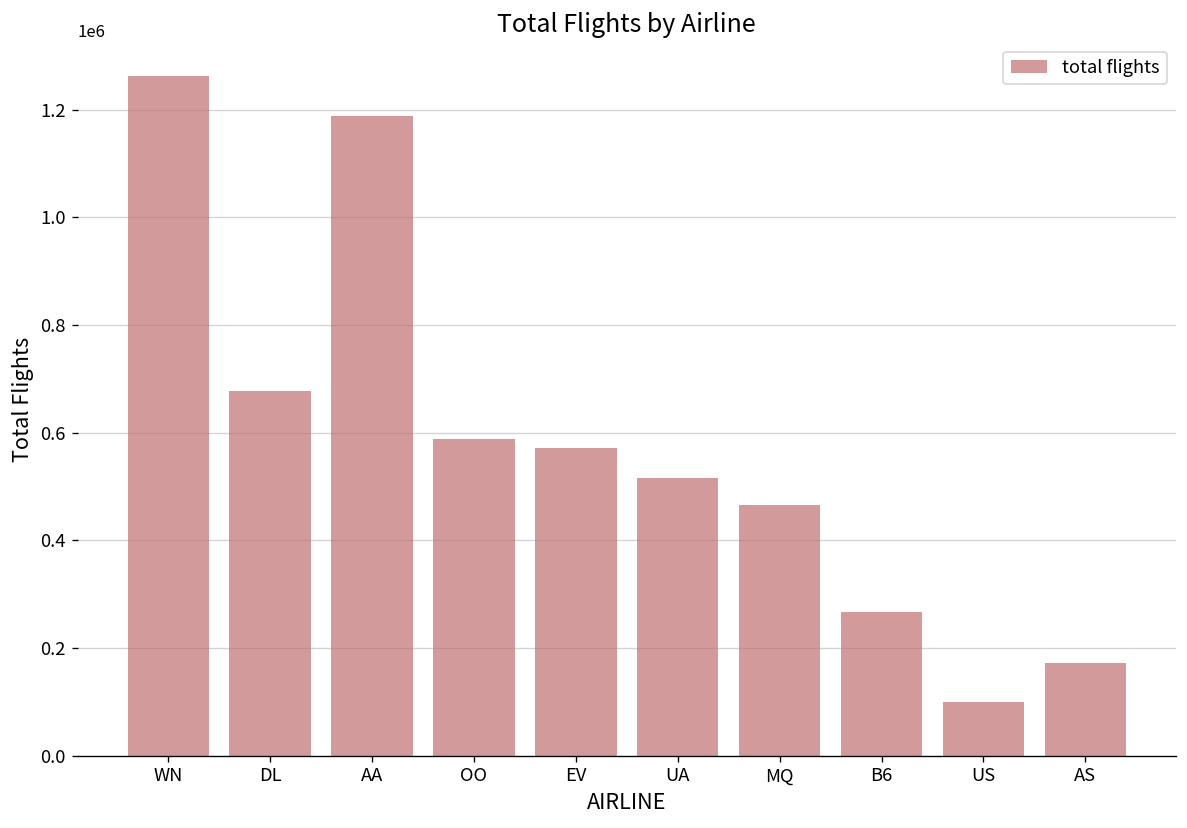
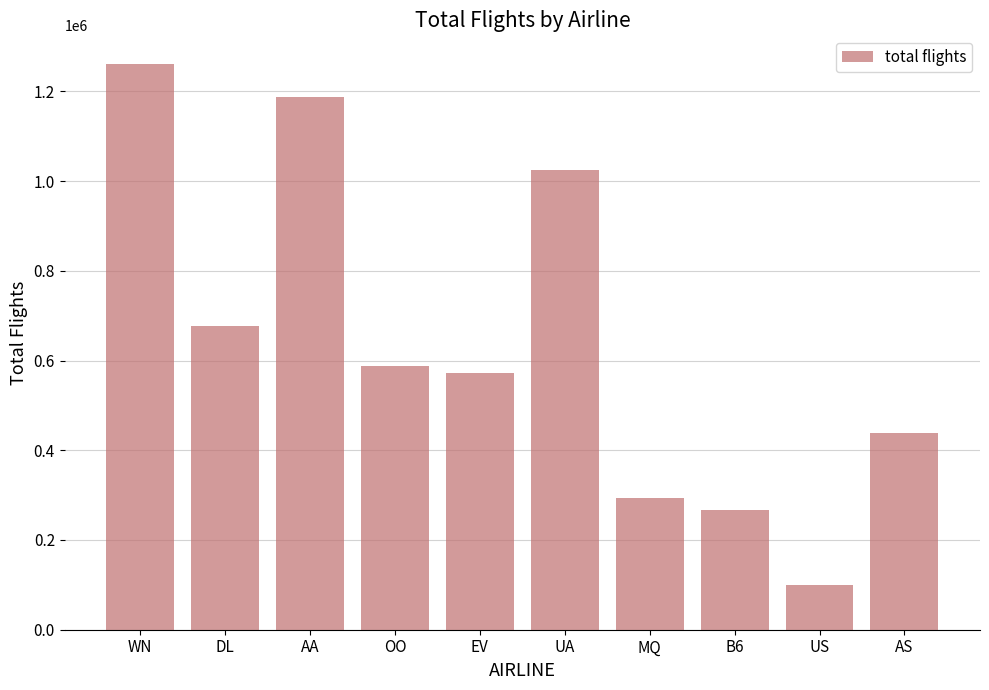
UA: 520000 -> 1020000
MQ: 470000 -> 290000
AS: 170000 -> 440000
